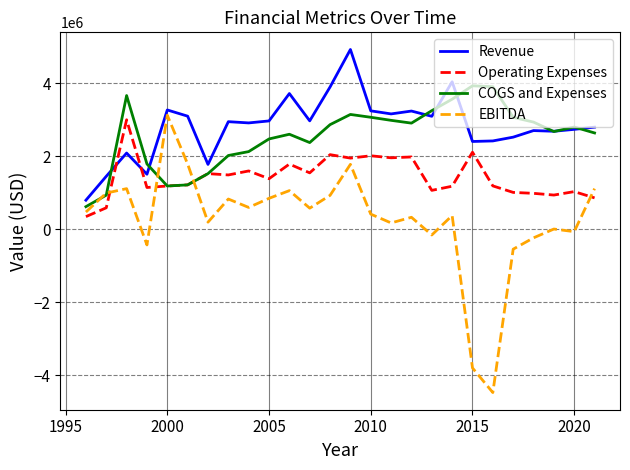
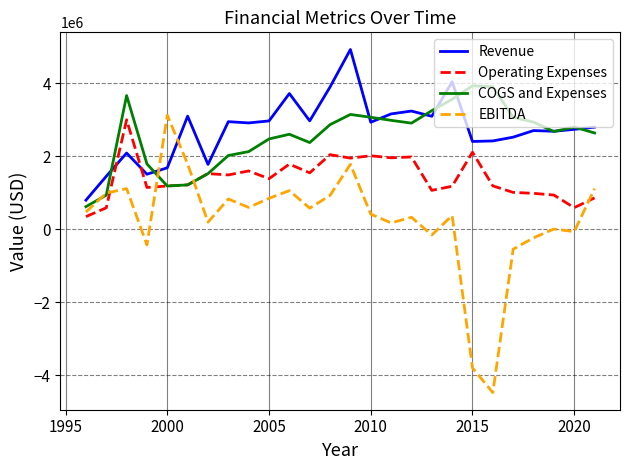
Revenue, 2000: 3300000 -> 1700000
Revenue, 2010: 3200000 -> 2900000
Operating Expenses, 2020: 1000000 -> 600000
